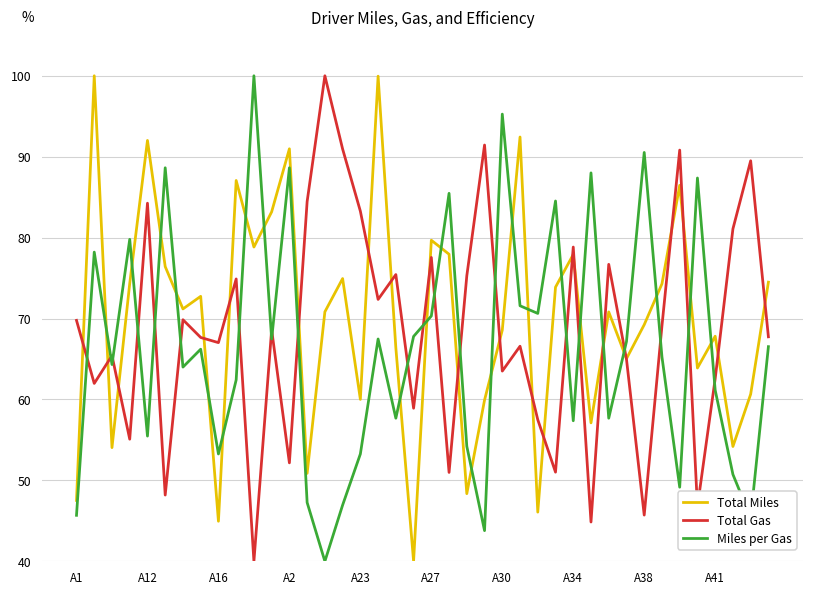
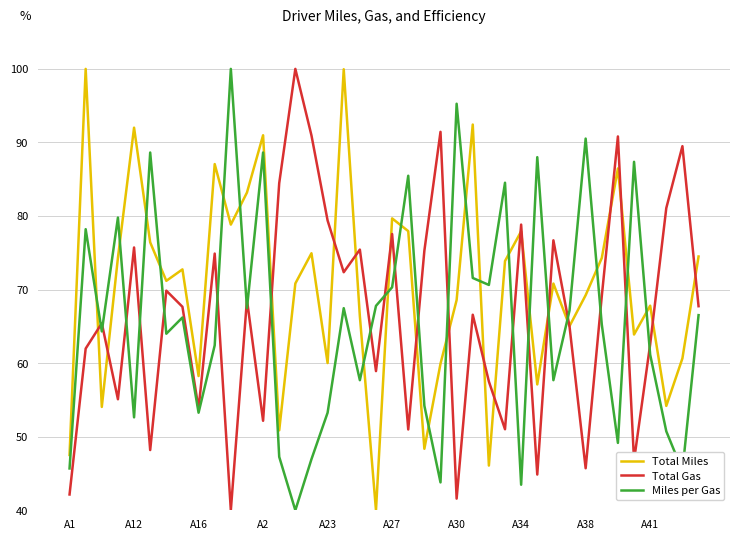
Total Gas, A1: 70 -> 42
Total Gas, A12: 84 -> 76
Miles per Gas, A12: 55 -> 53
Total Miles, A16: 45 -> 58
Total Gas, A16: 67 -> 54
Total Gas, A23: 83 -> 79
Total Gas, A30: 64 -> 42
Miles per Gas, A34: 57 -> 43
